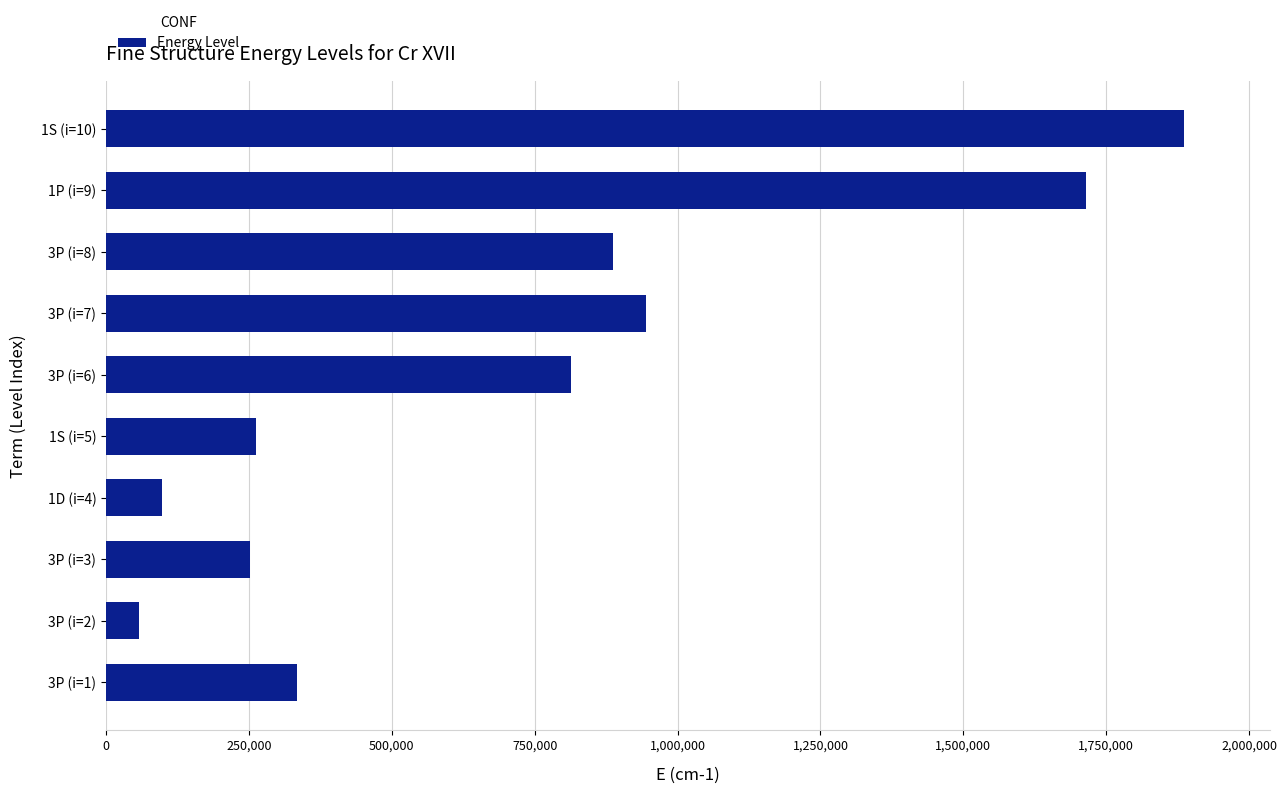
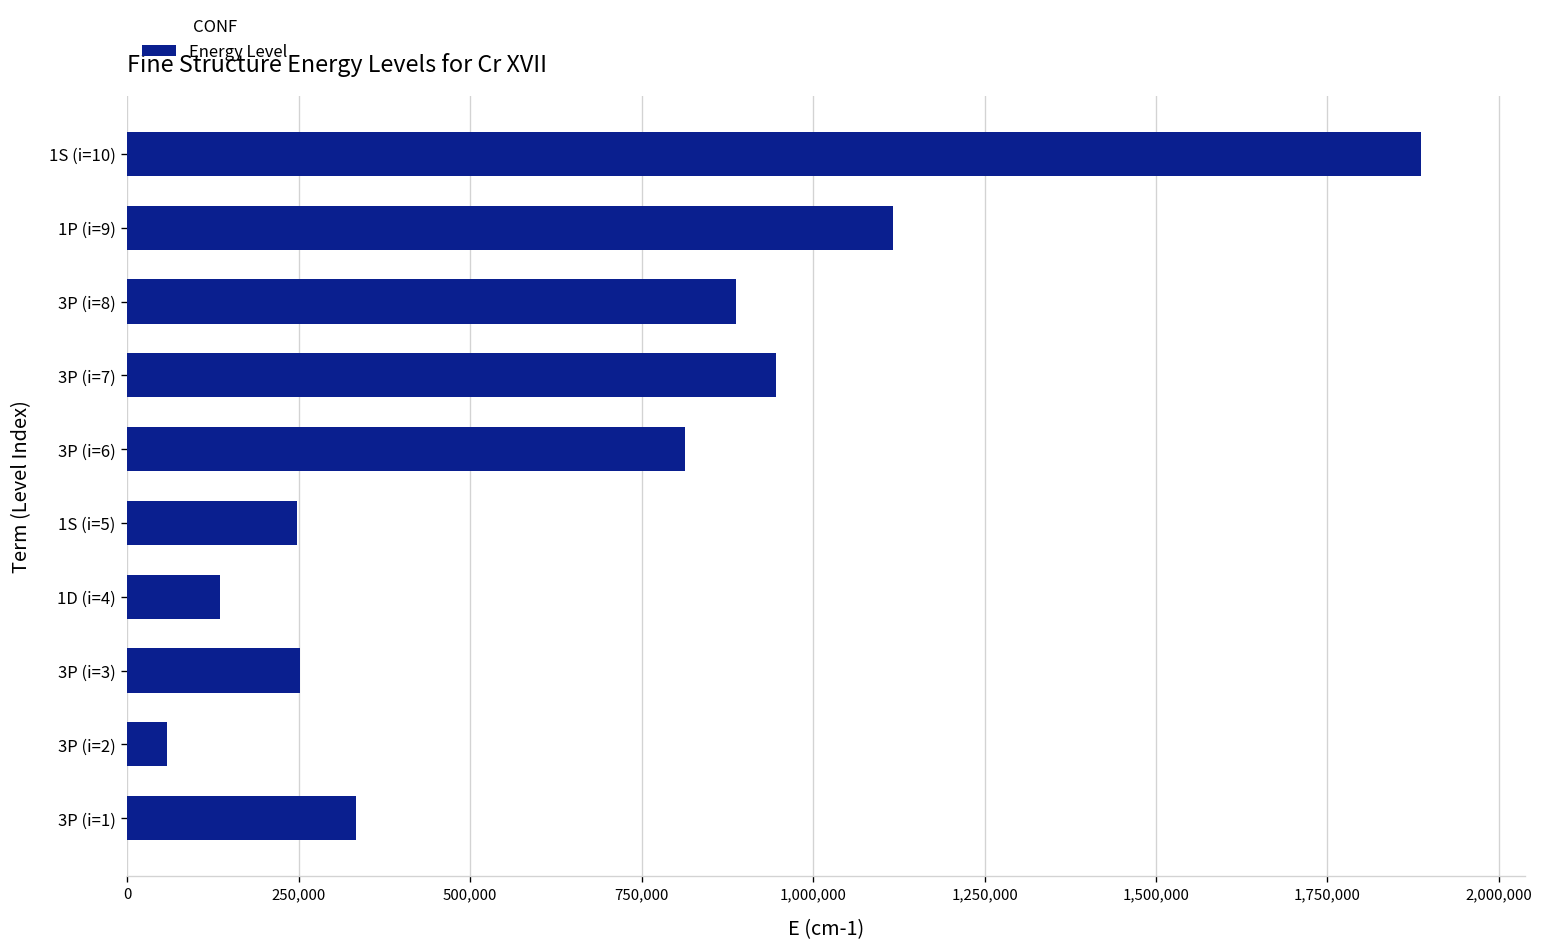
1P (i=9): 1,710,000 -> 1,120,000
1S (i=5): 260,000 -> 250,000
1D (i=4): 100,000 -> 130,000
